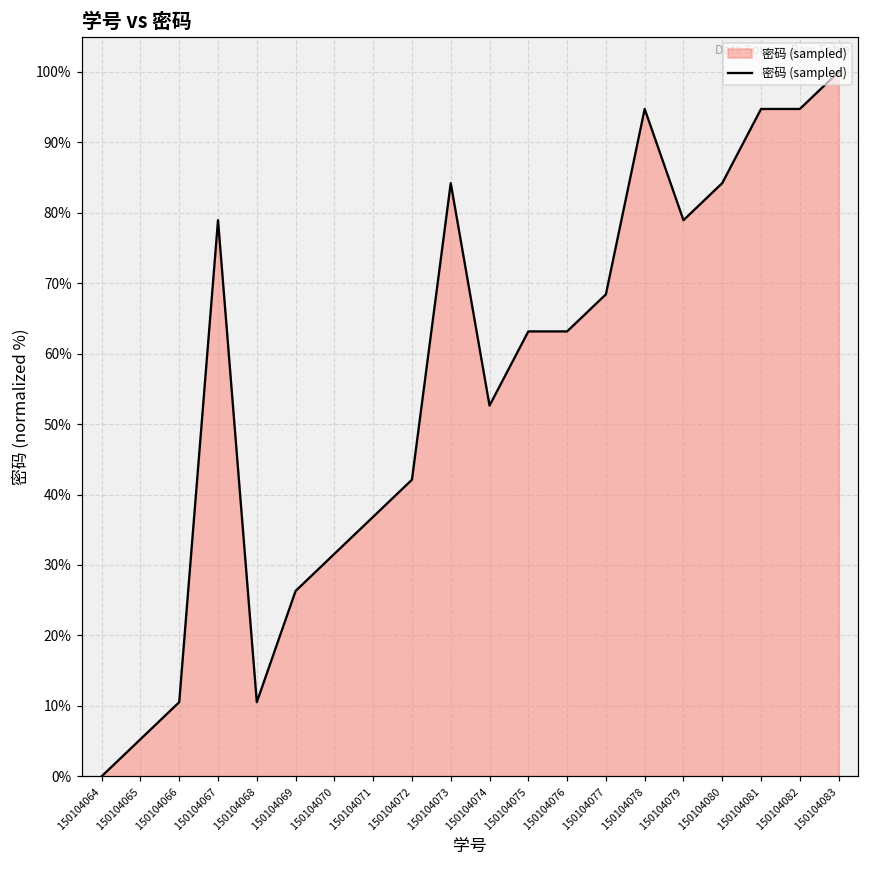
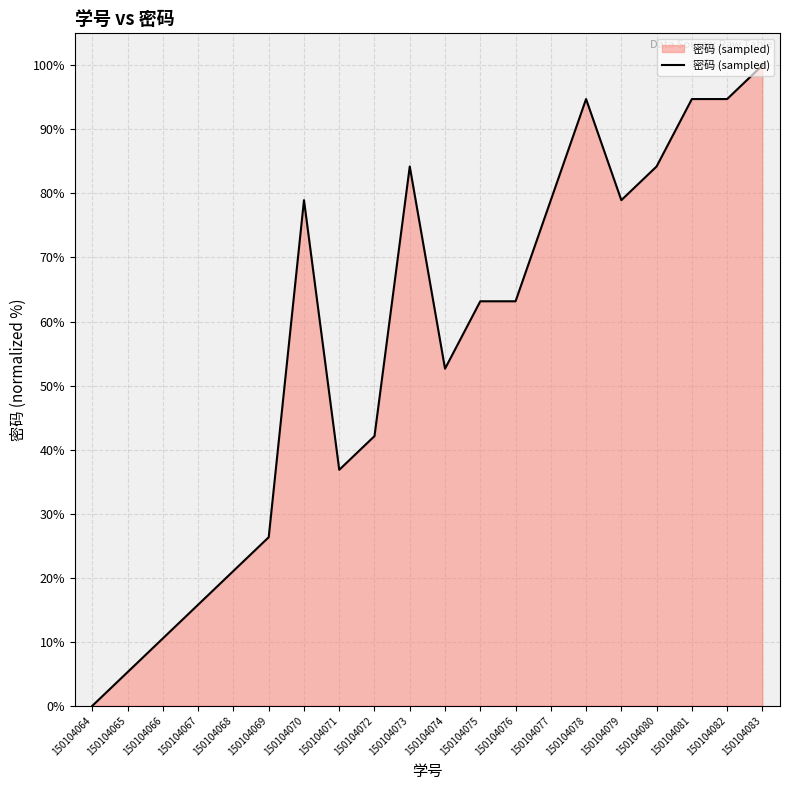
150104067: 79% -> 16%
150104068: 11% -> 21%
150104070: 32% -> 79%
150104077: 68% -> 79%
